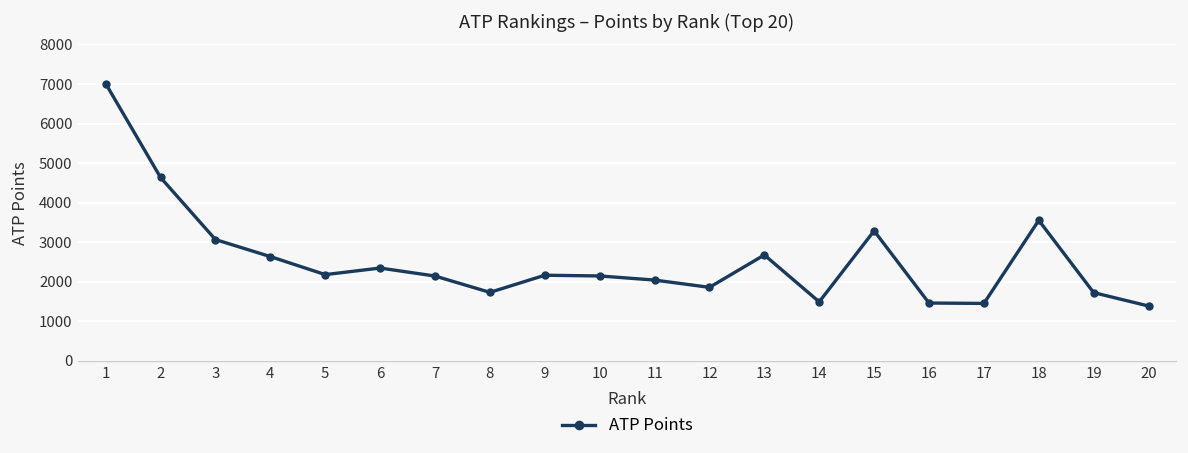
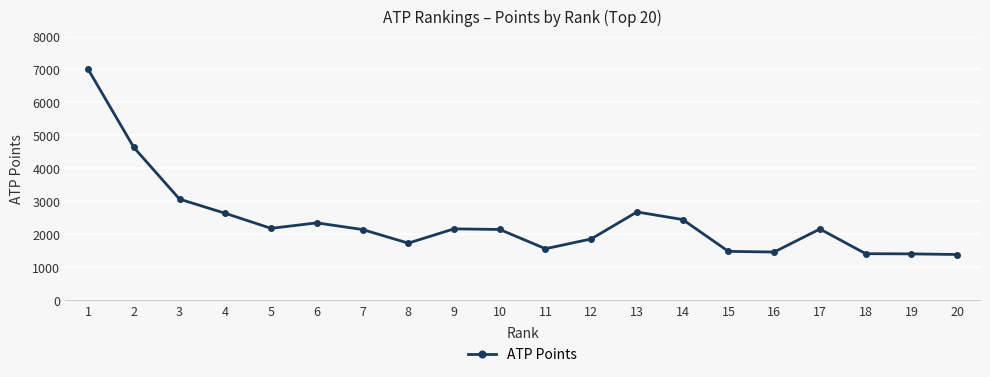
11: 2000 -> 1600
14: 1500 -> 2400
15: 3300 -> 1500
17: 1500 -> 2200
18: 3600 -> 1400
19: 1700 -> 1400
